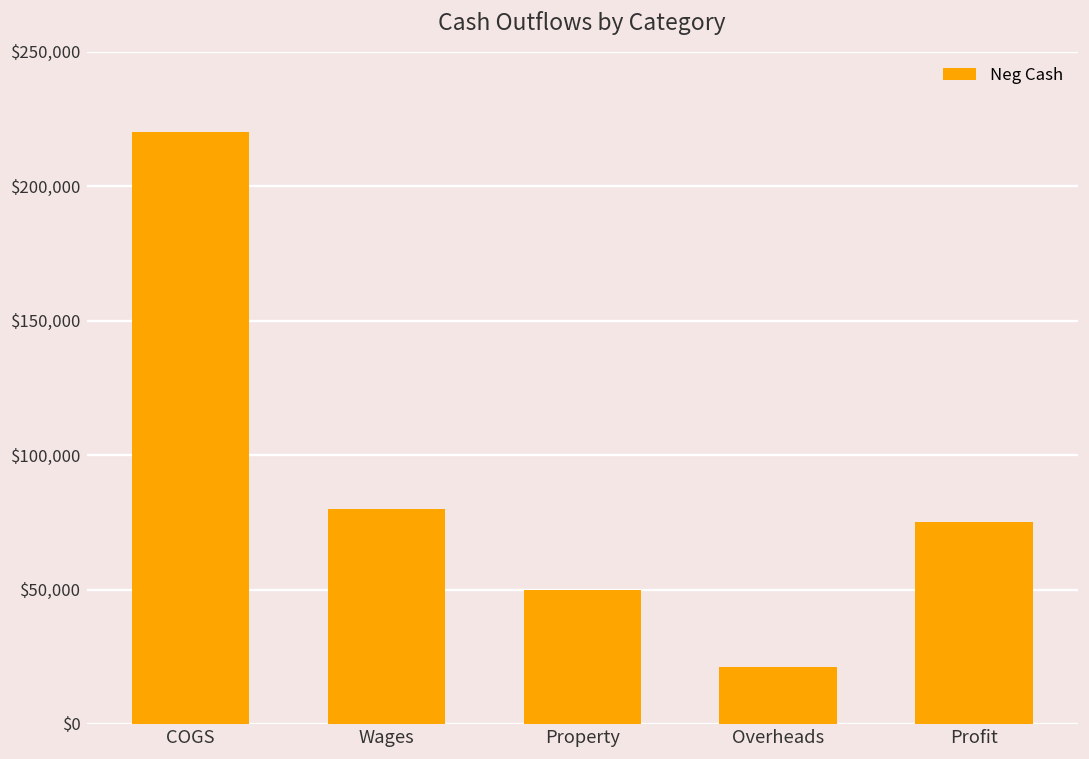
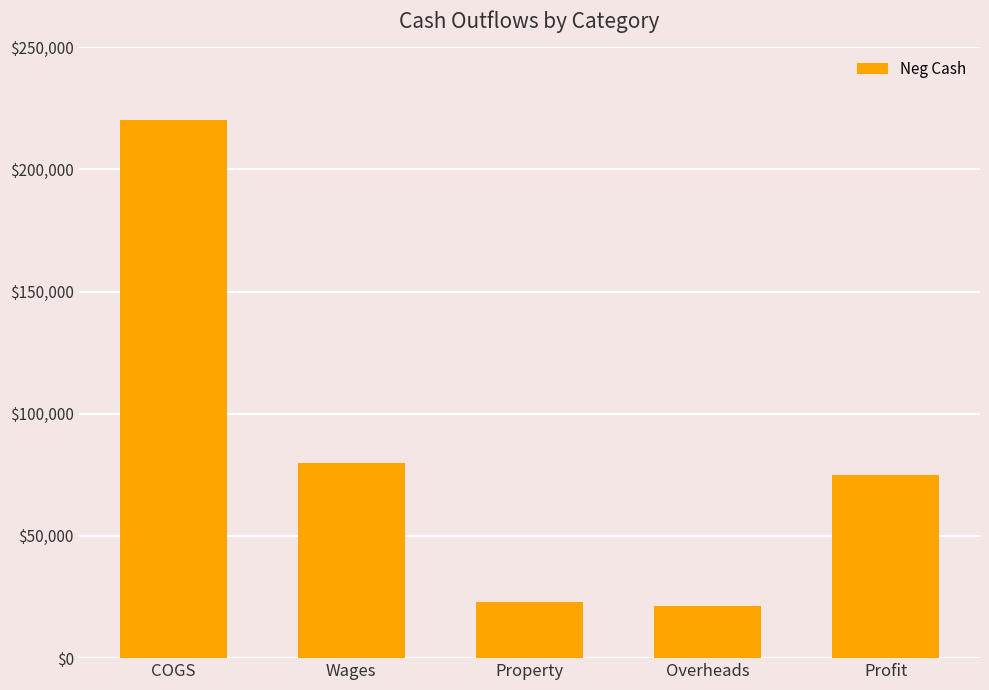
Property: $50,000 -> $23,000
